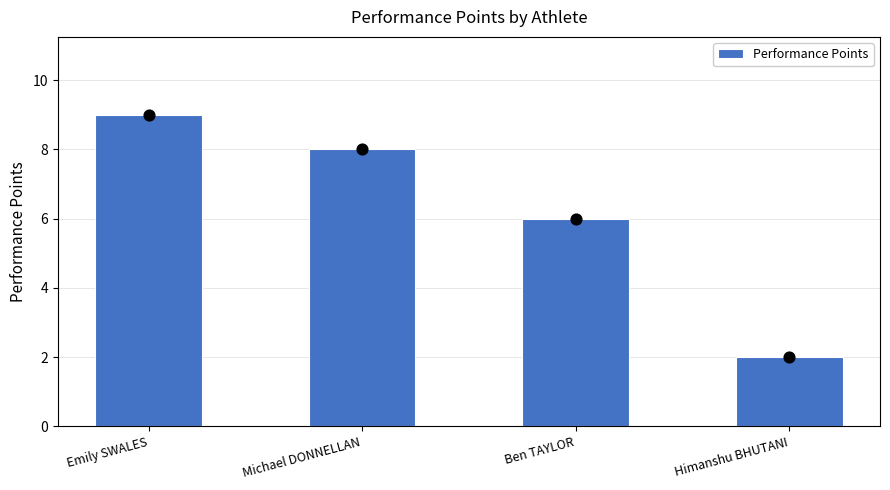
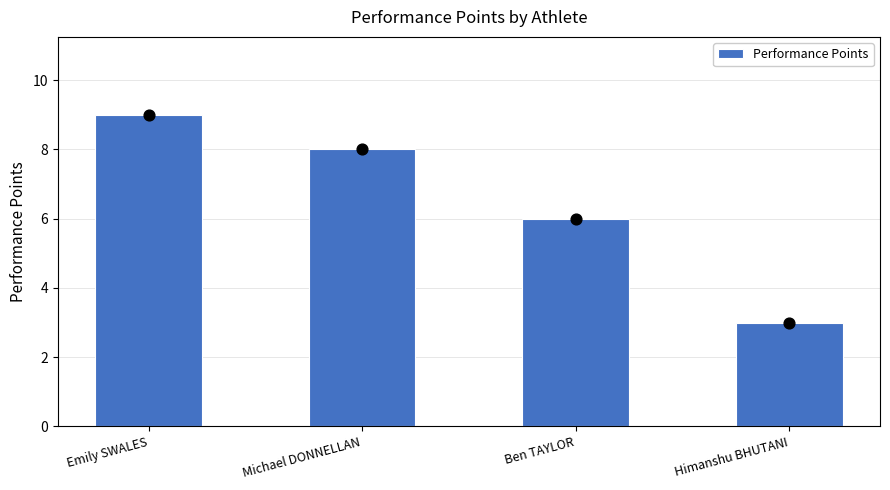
Performance Points, Himanshu BHUTANI: 2 -> 3
